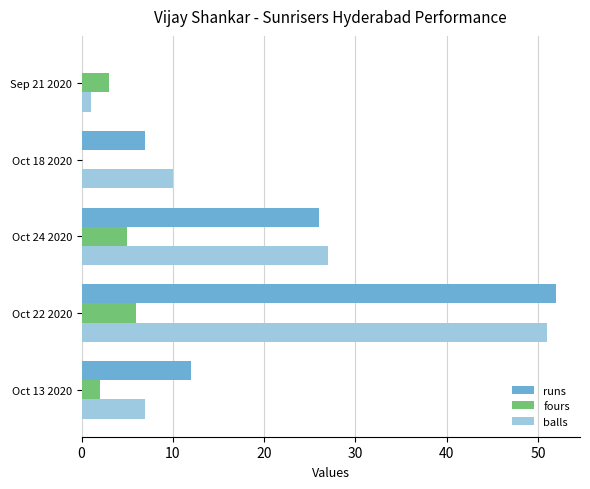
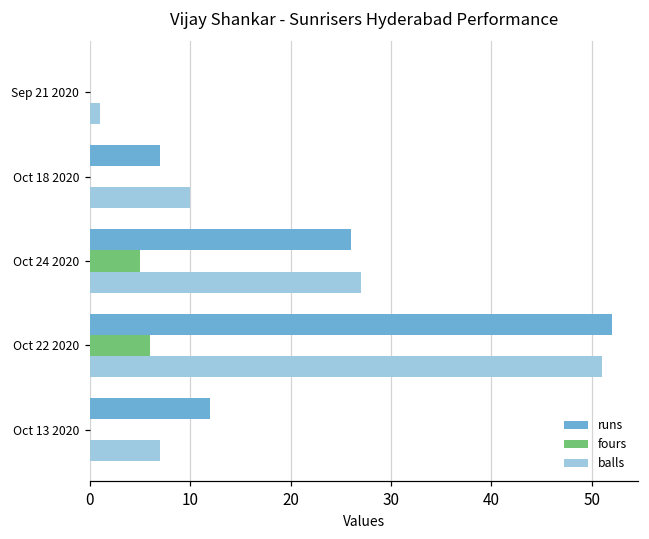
fours, Sep 21 2020: 3 -> 0
fours, Oct 13 2020: 2 -> 0
